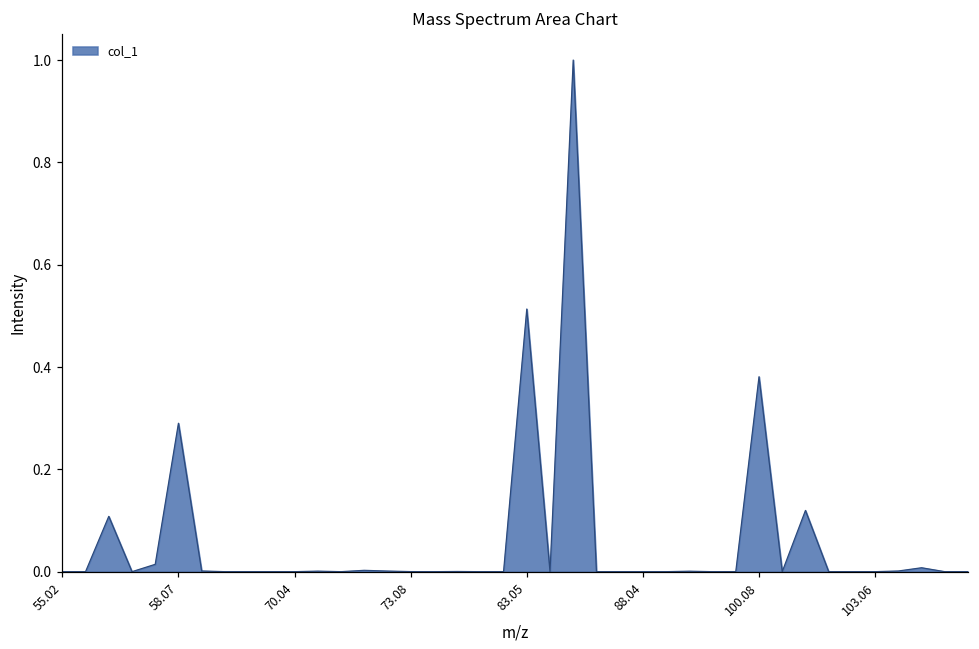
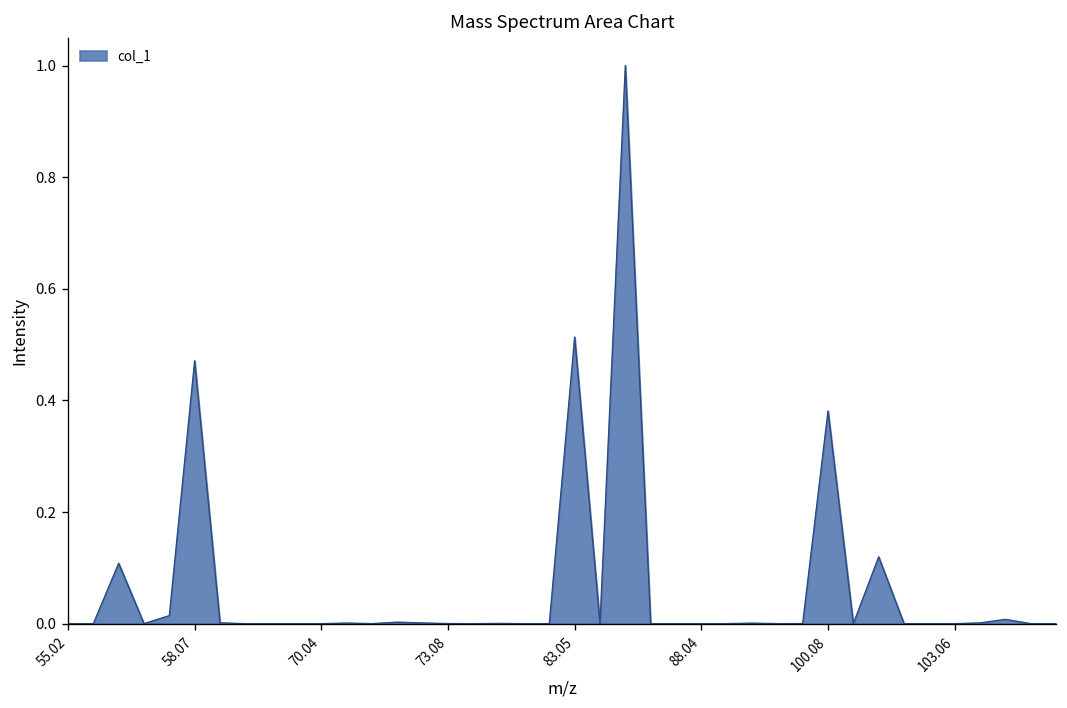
58.07: 0.29 -> 0.47
